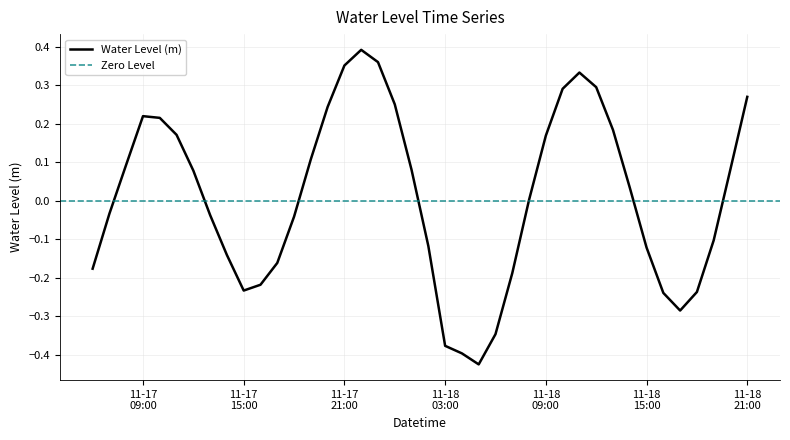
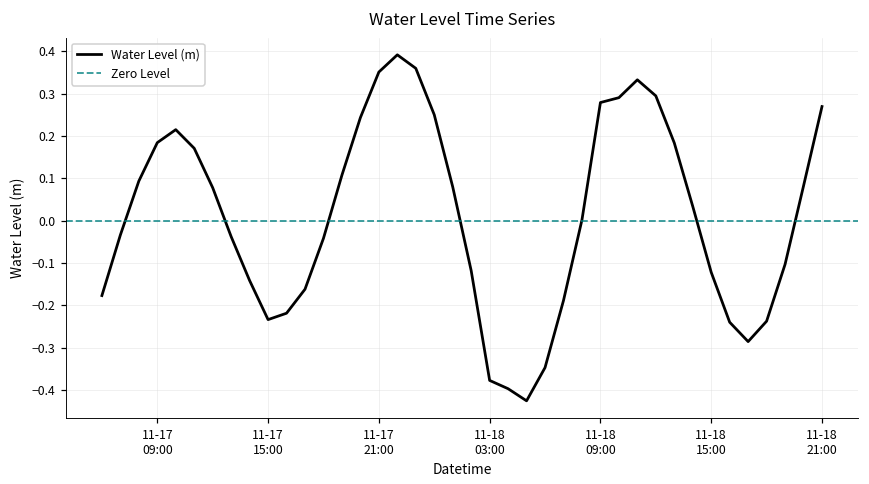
11-17 09:00: 0.22 -> 0.18
11-18 09:00: 0.17 -> 0.28
